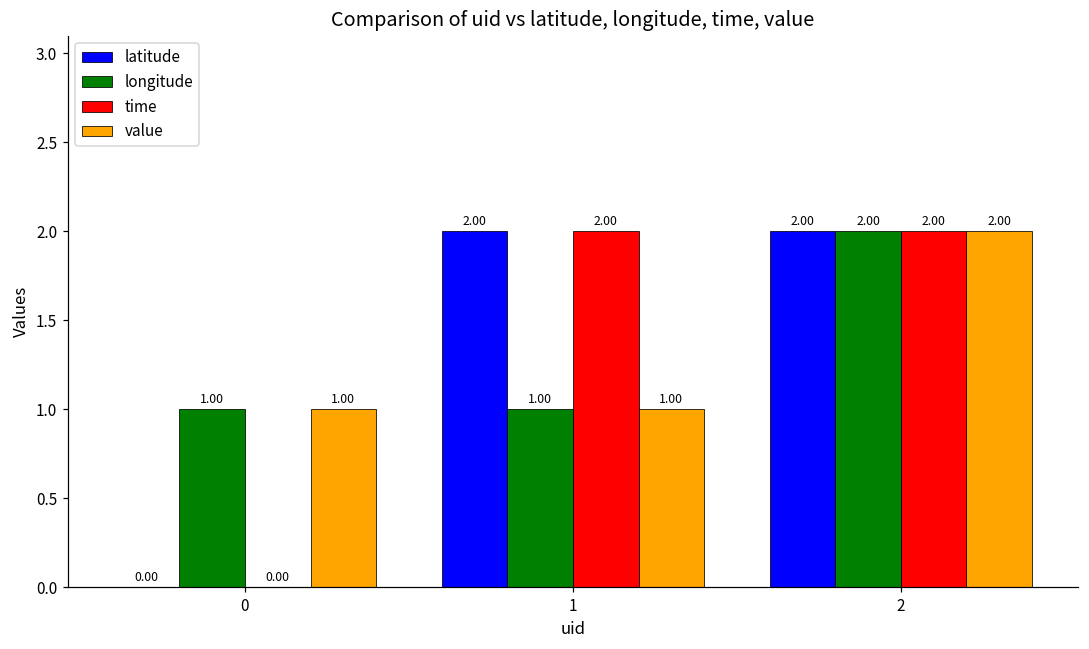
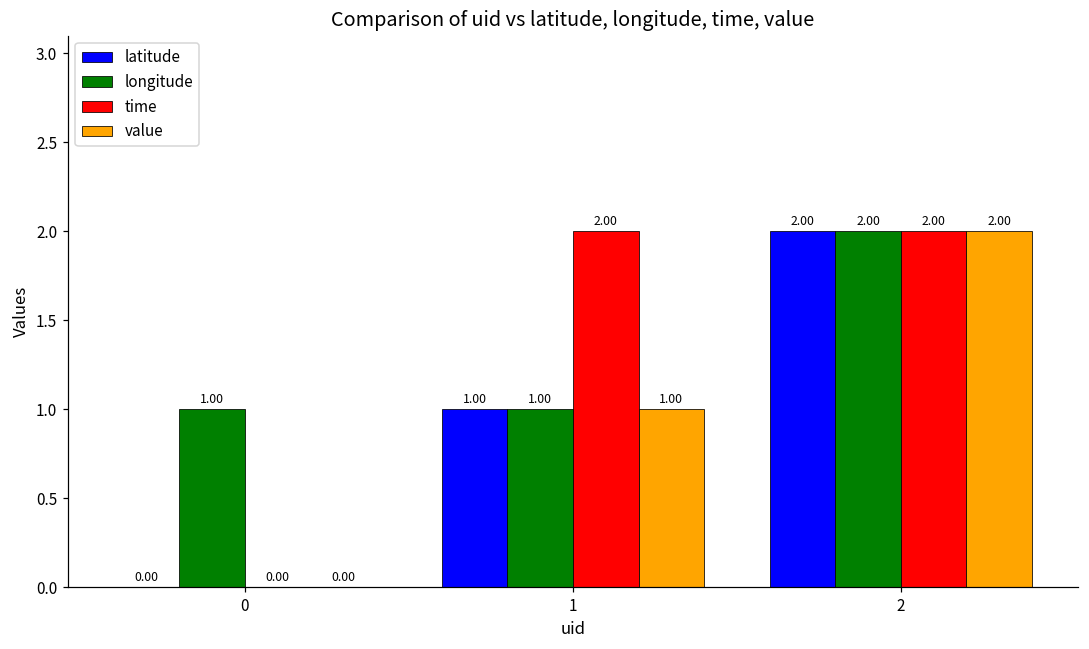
value, 0: 1.00 -> 0.00
latitude, 1: 2.00 -> 1.00
